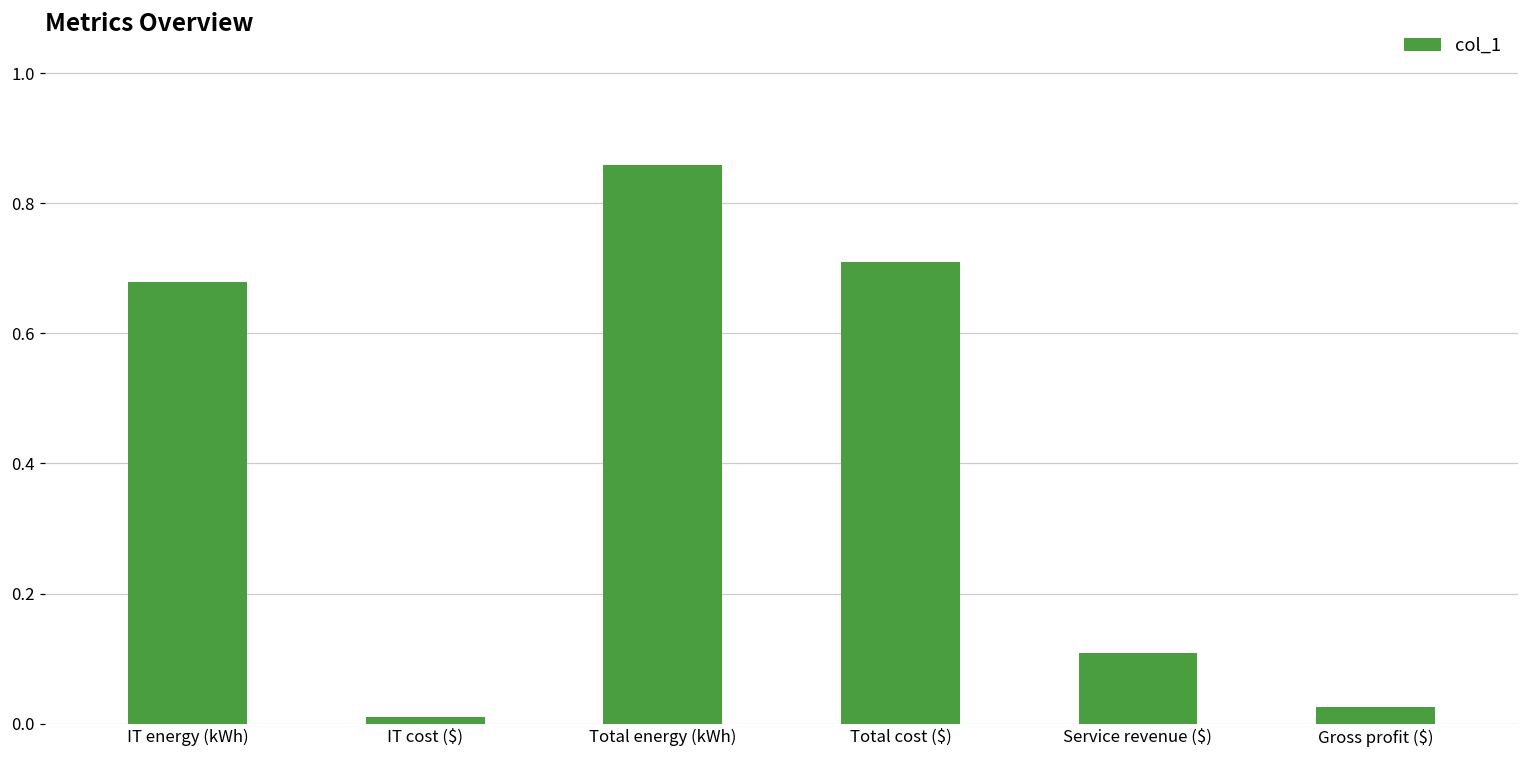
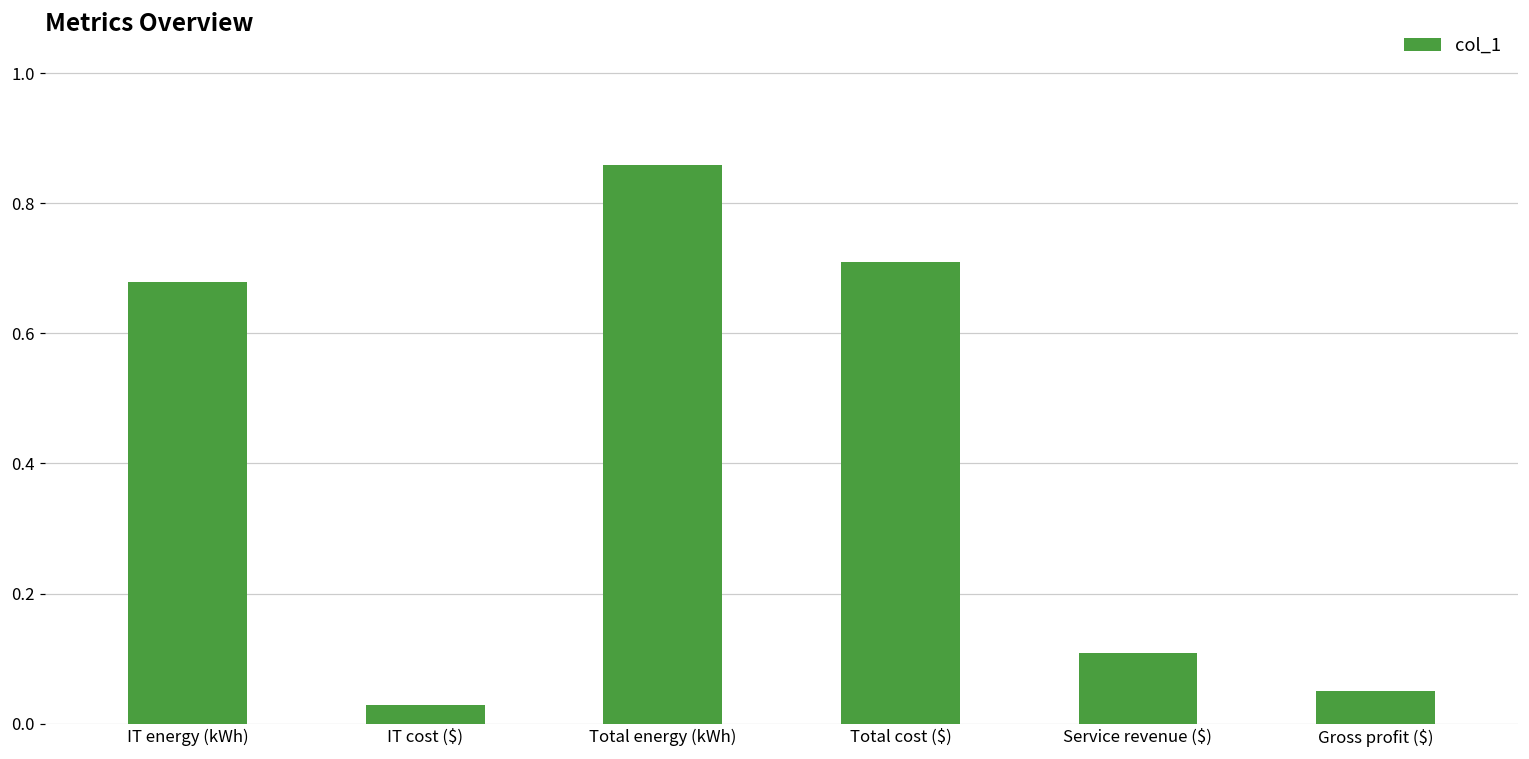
IT cost ($): 0.01 -> 0.03
Gross profit ($): 0.03 -> 0.05
